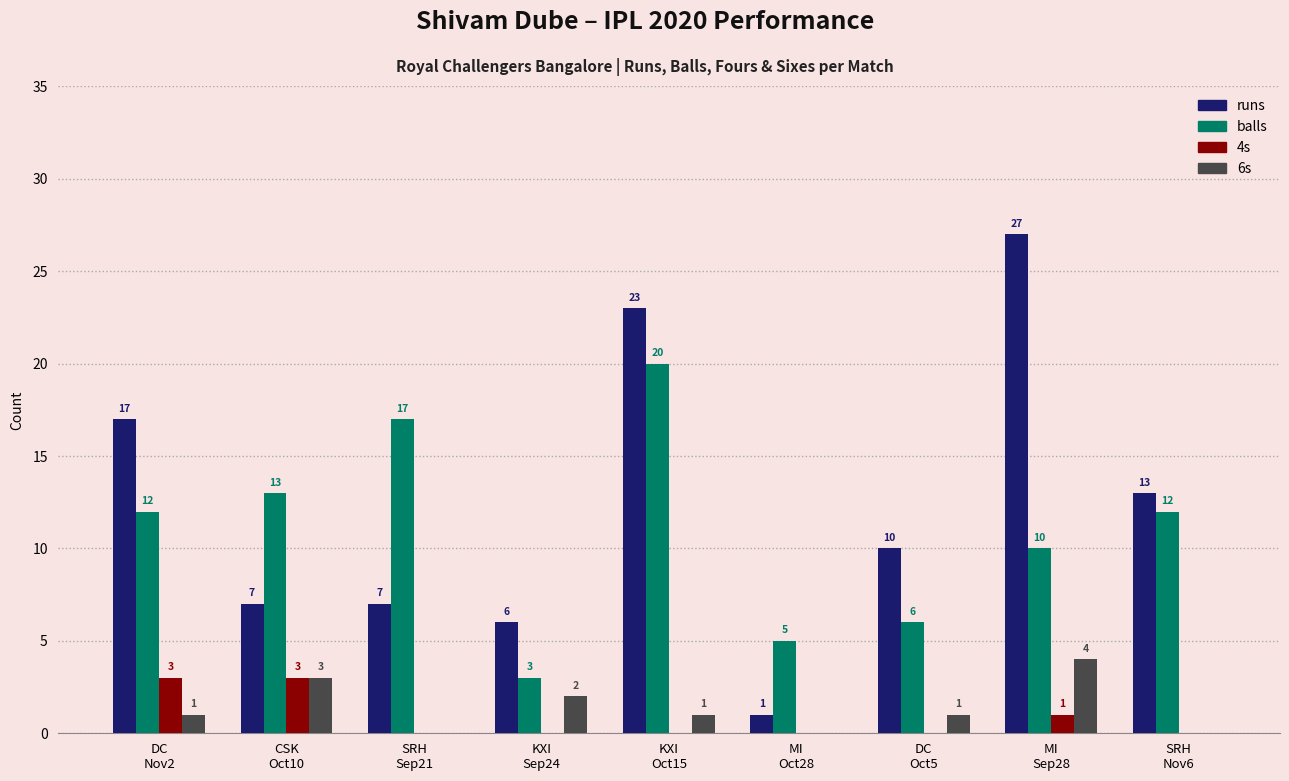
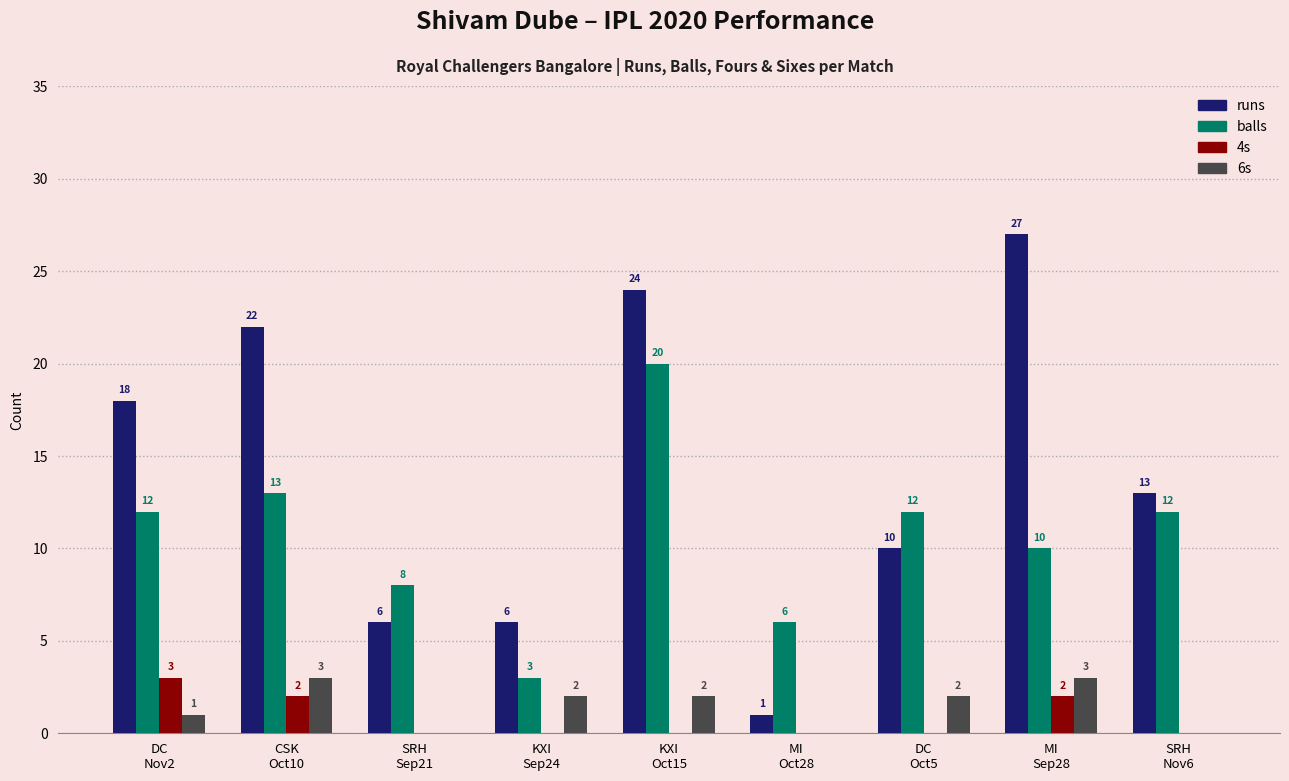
runs, DC Nov2: 17 -> 18
runs, CSK Oct10: 7 -> 22
4s, CSK Oct10: 3 -> 2
runs, SRH Sep21: 7 -> 6
balls, SRH Sep21: 17 -> 8
runs, KXI Oct15: 23 -> 24
6s, KXI Oct15: 1 -> 2
balls, MI Oct28: 5 -> 6
balls, DC Oct5: 6 -> 12
6s, DC Oct5: 1 -> 2
4s, MI Sep28: 1 -> 2
6s, MI Sep28: 4 -> 3
